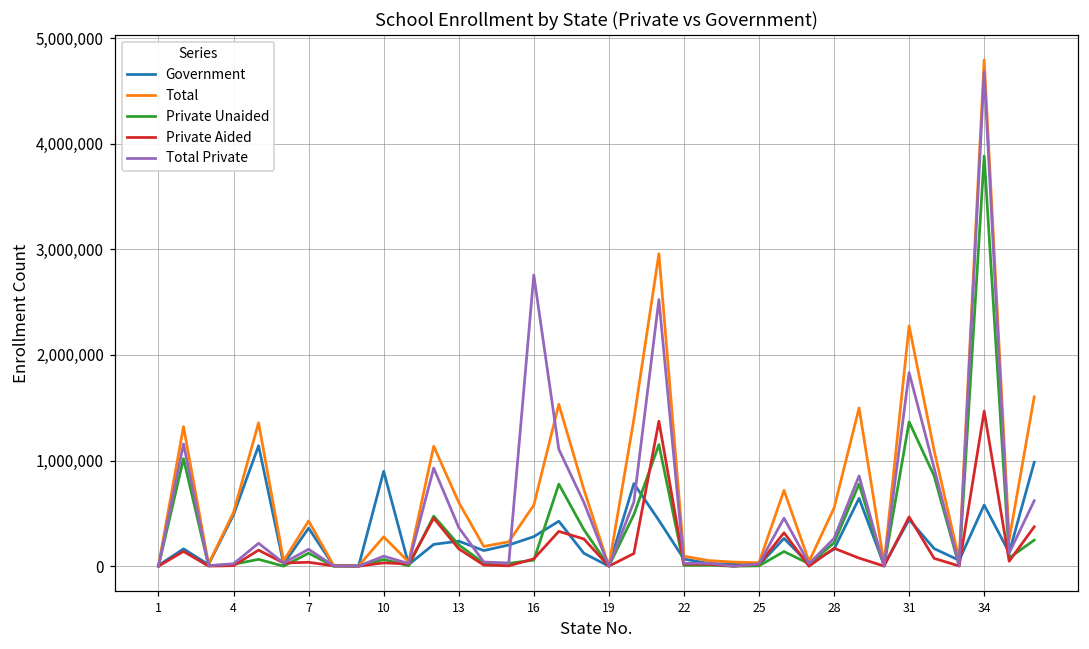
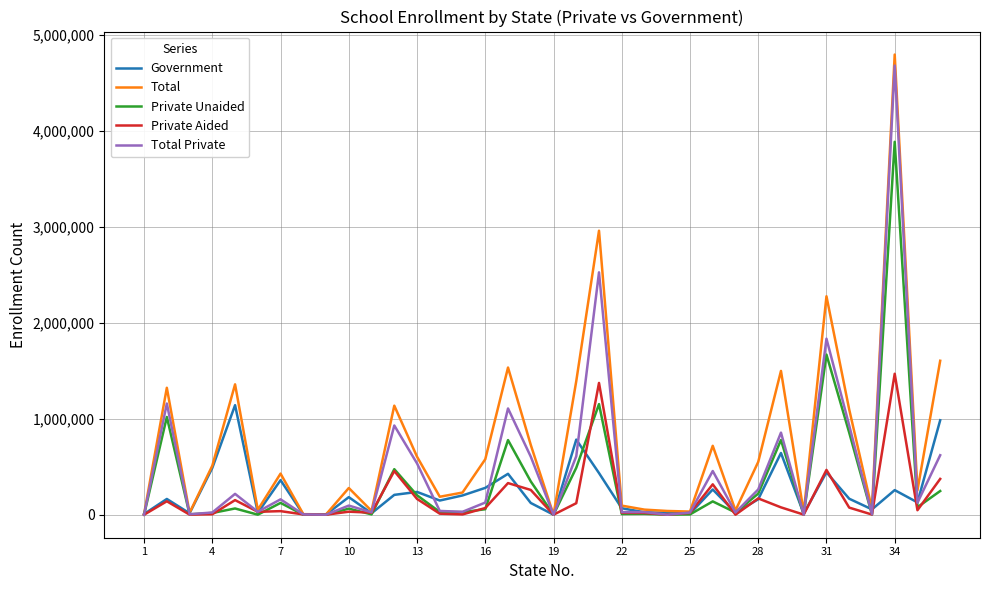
Government, 10: 900,000 -> 200,000
Total Private, 13: 400,000 -> 500,000
Total Private, 16: 2,800,000 -> 100,000
Private Unaided, 31: 1,400,000 -> 1,700,000
Government, 34: 600,000 -> 300,000
